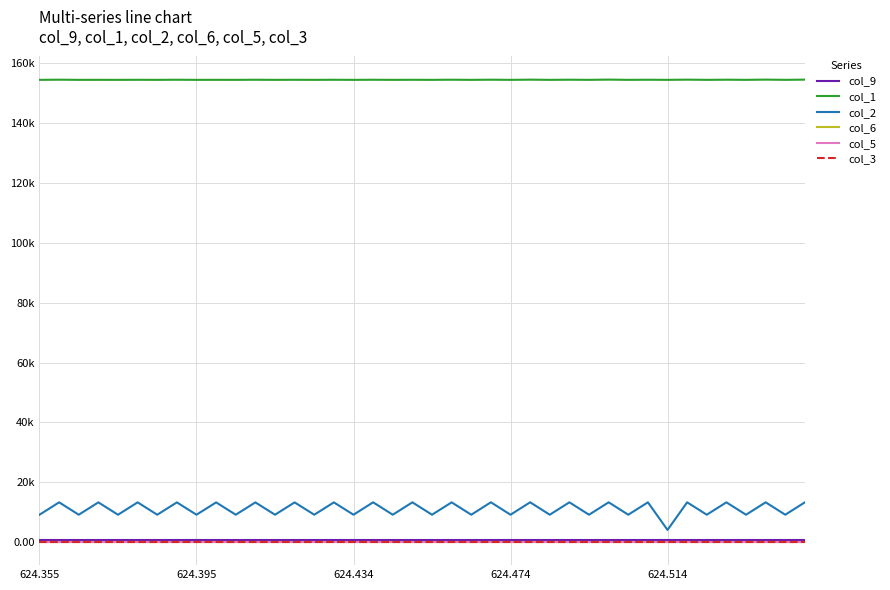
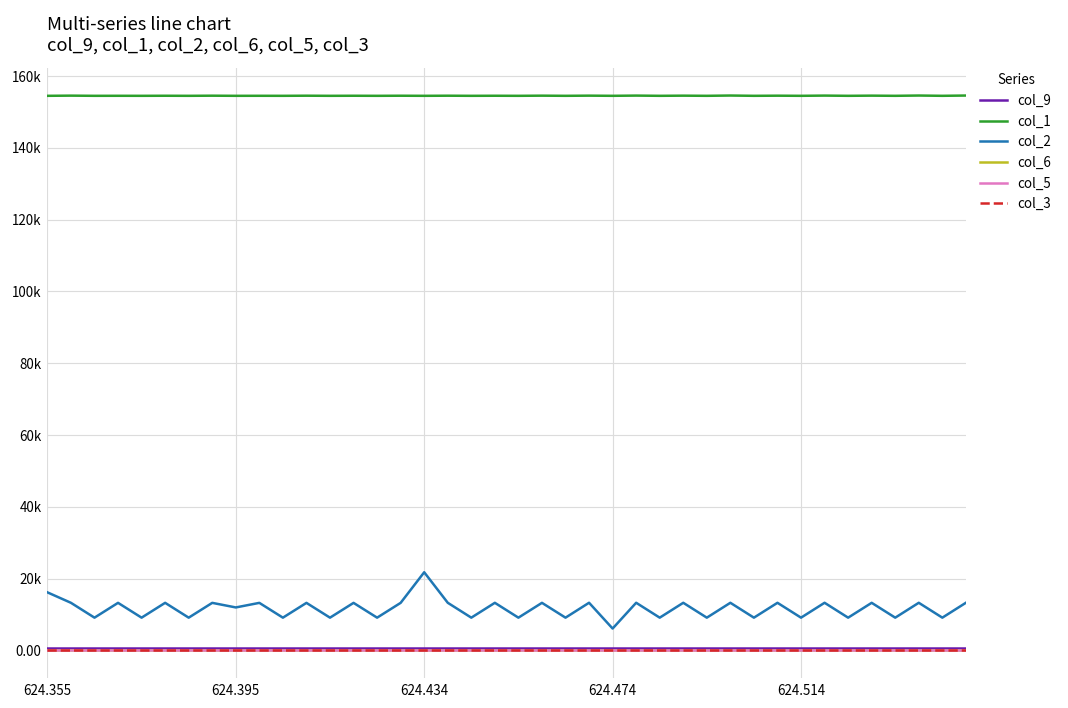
col_2, 624.355: 9000 -> 16000
col_2, 624.395: 9000 -> 12000
col_2, 624.434: 9000 -> 22000
col_2, 624.474: 9000 -> 6000
col_2, 624.514: 4000 -> 9000
